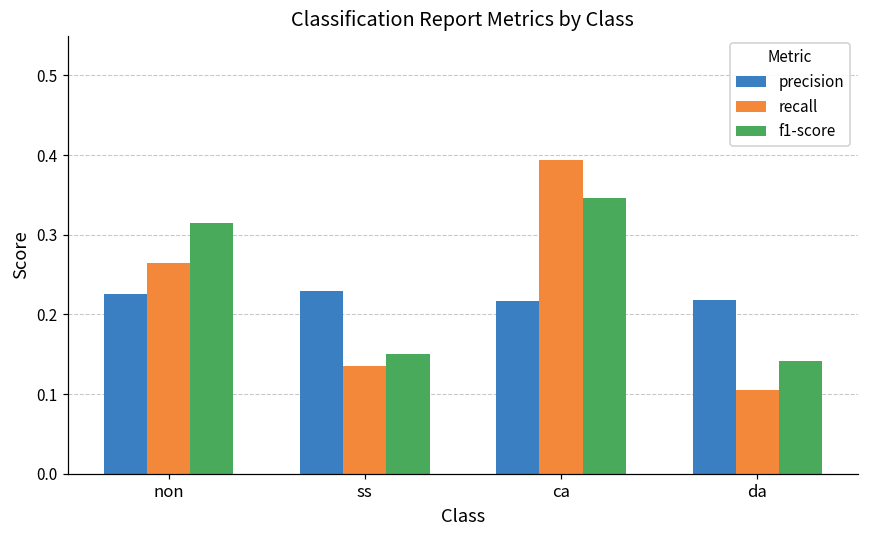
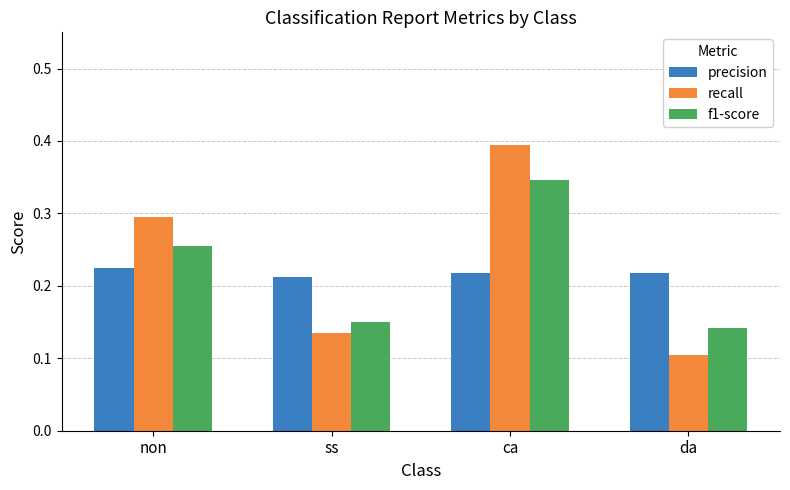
recall, non: 0.26 -> 0.29
f1-score, non: 0.32 -> 0.26
precision, ss: 0.23 -> 0.21
